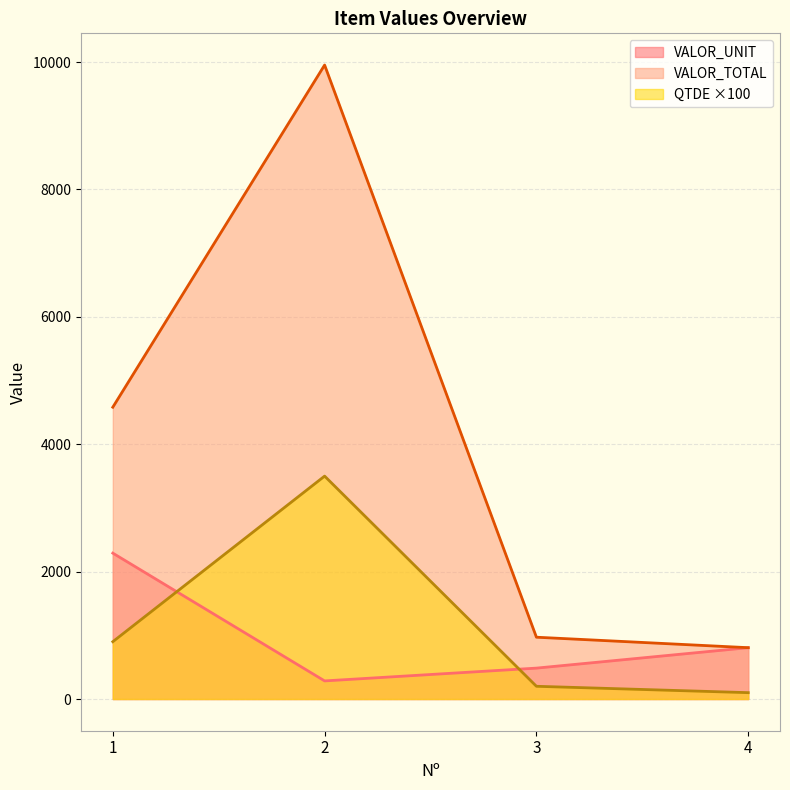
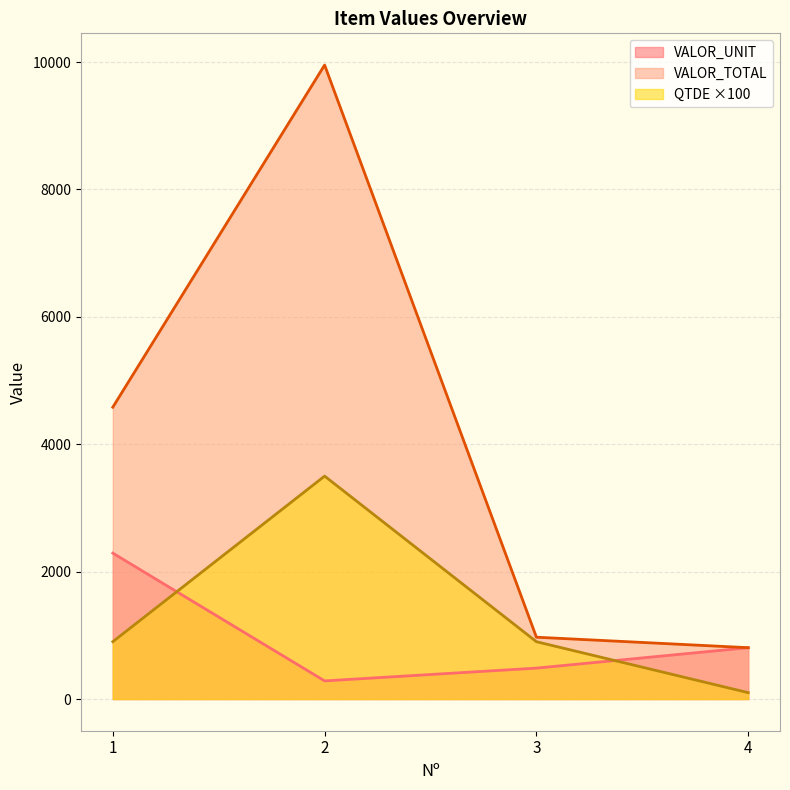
QTDE ×100, 3: 200 -> 900
